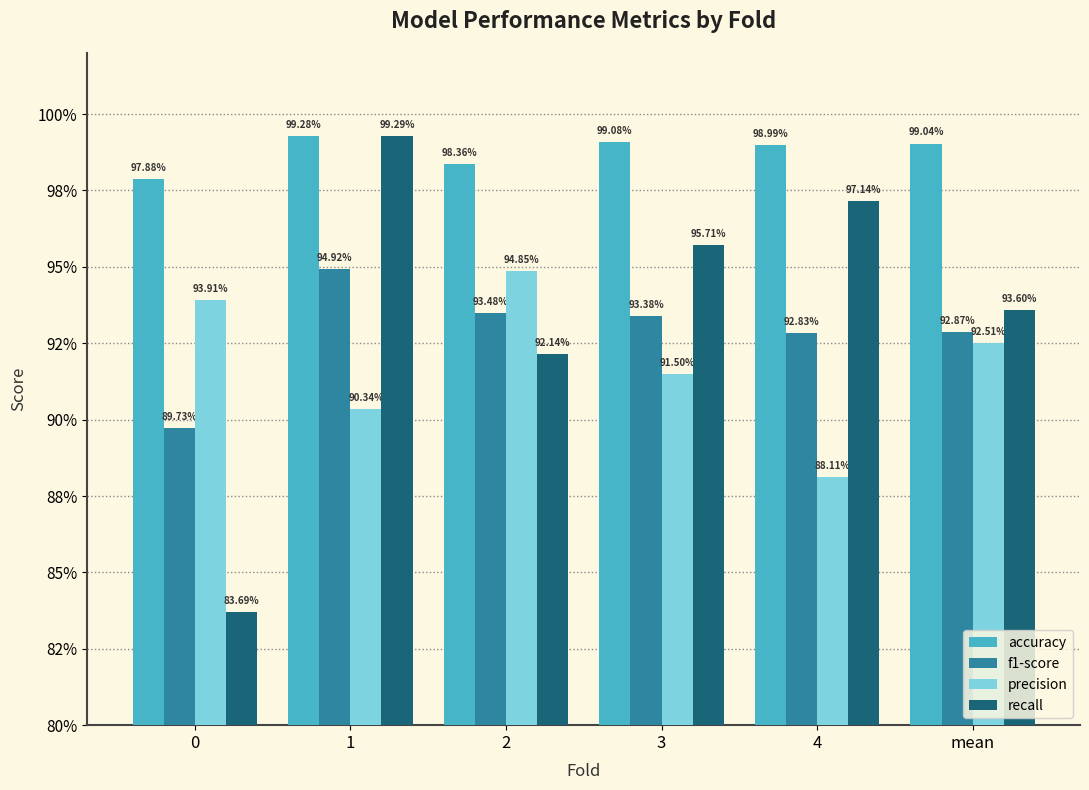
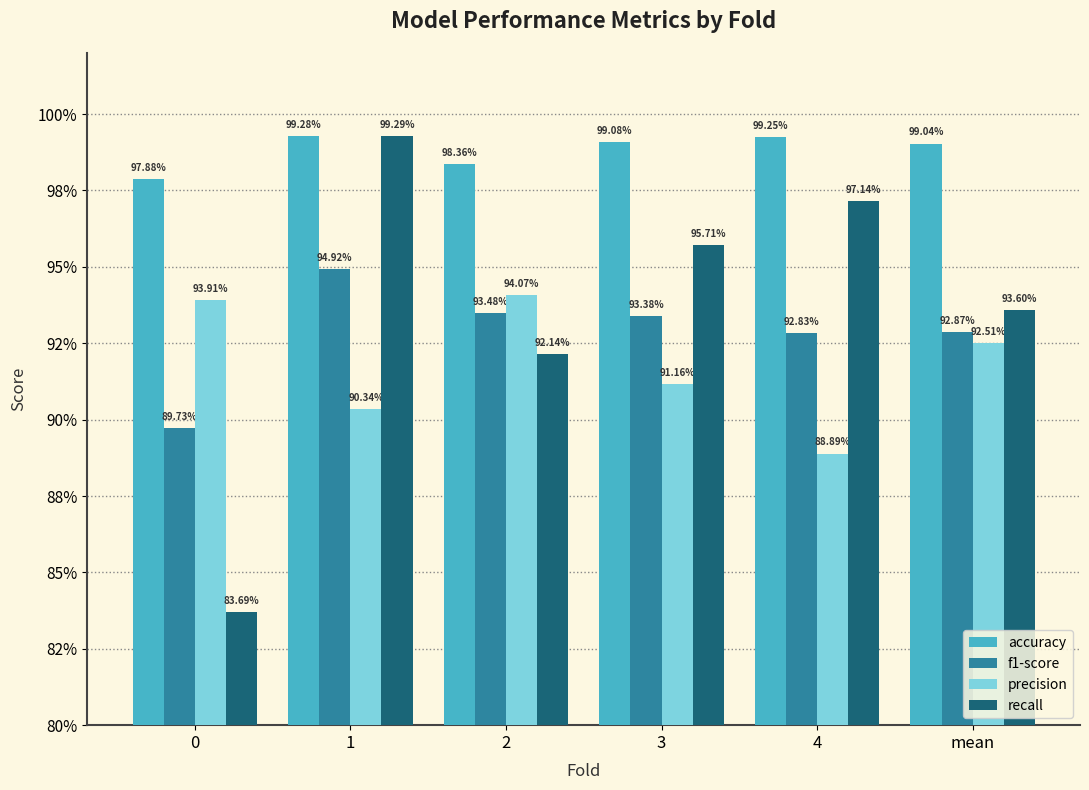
precision, 2: 94.85% -> 94.07%
precision, 3: 91.50% -> 91.16%
accuracy, 4: 98.99% -> 99.25%
precision, 4: 88.11% -> 88.89%
